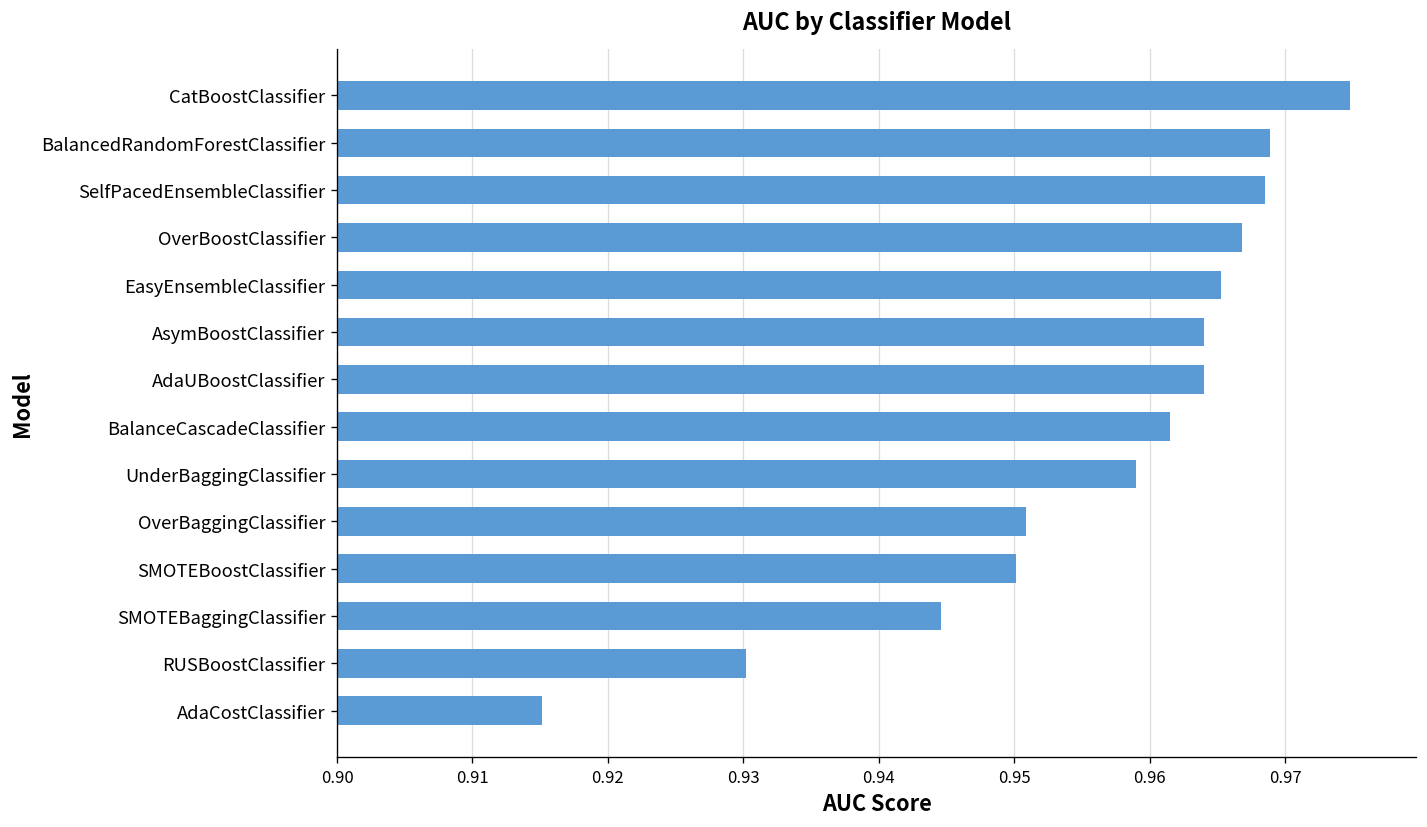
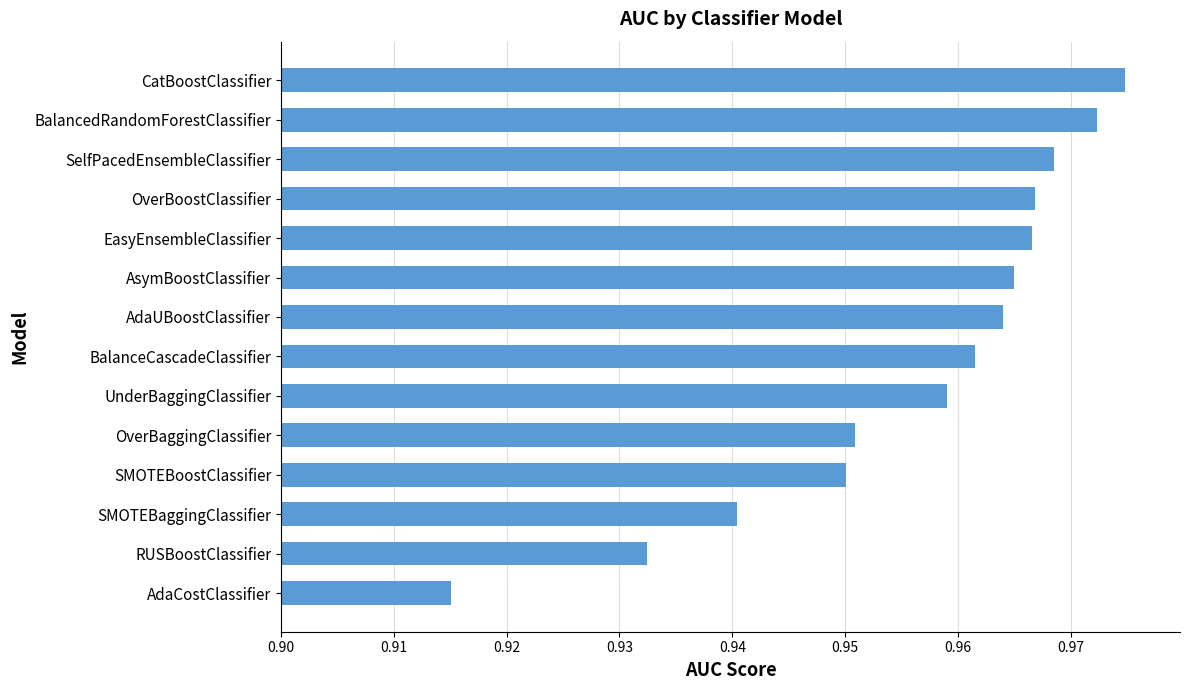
BalancedRandomForestClassifier: 0.9689 -> 0.9723
EasyEnsembleClassifier: 0.9653 -> 0.9666
AsymBoostClassifier: 0.964 -> 0.965
SMOTEBaggingClassifier: 0.9446 -> 0.9404
RUSBoostClassifier: 0.9302 -> 0.9324
